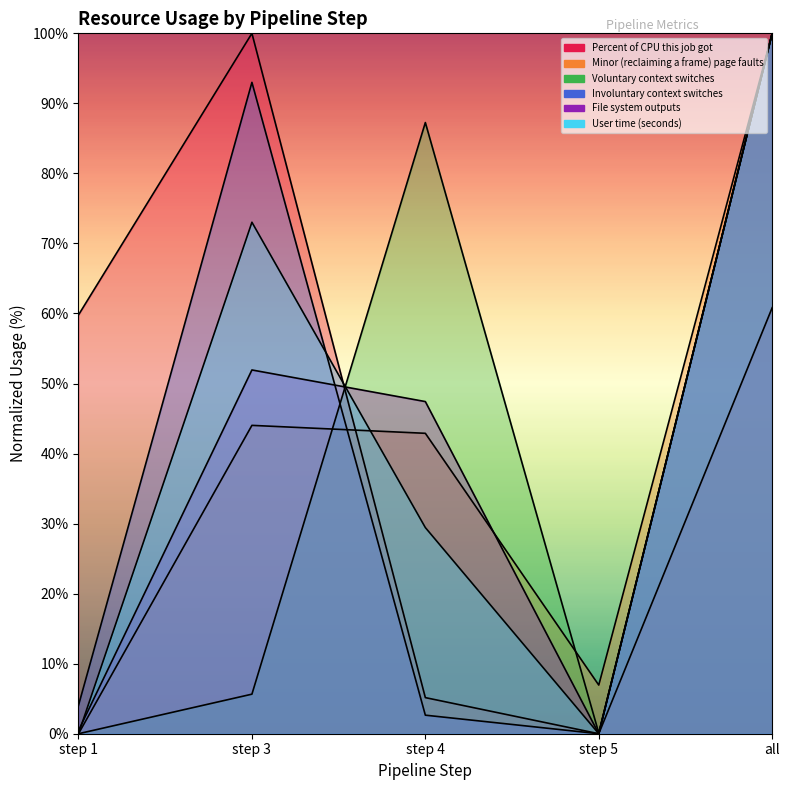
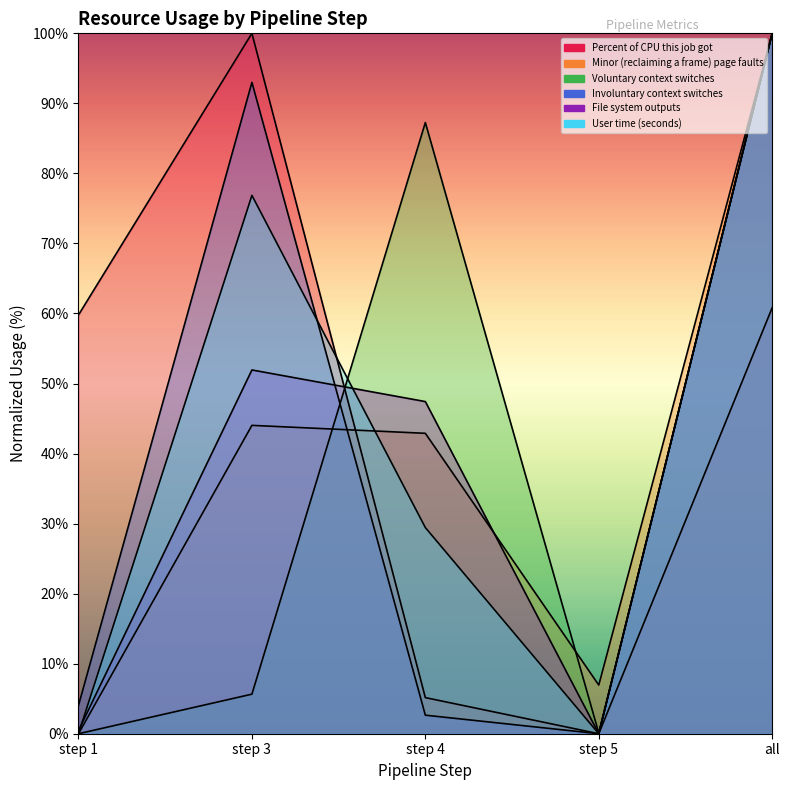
User time (seconds), step 3: 73% -> 77%
